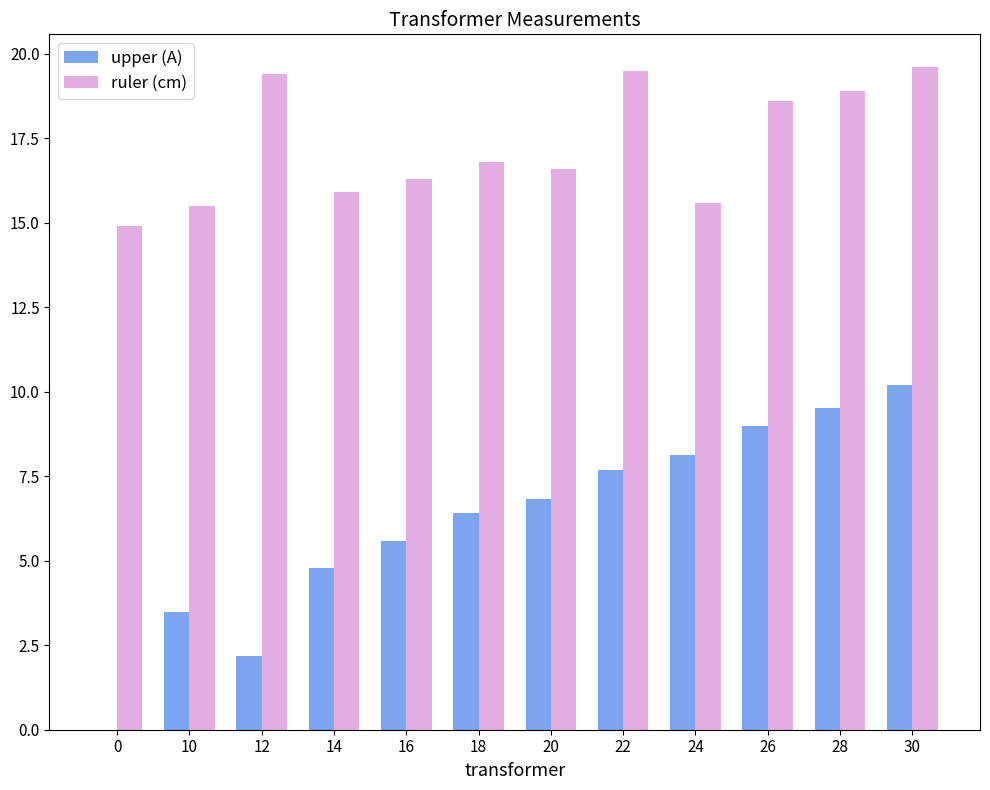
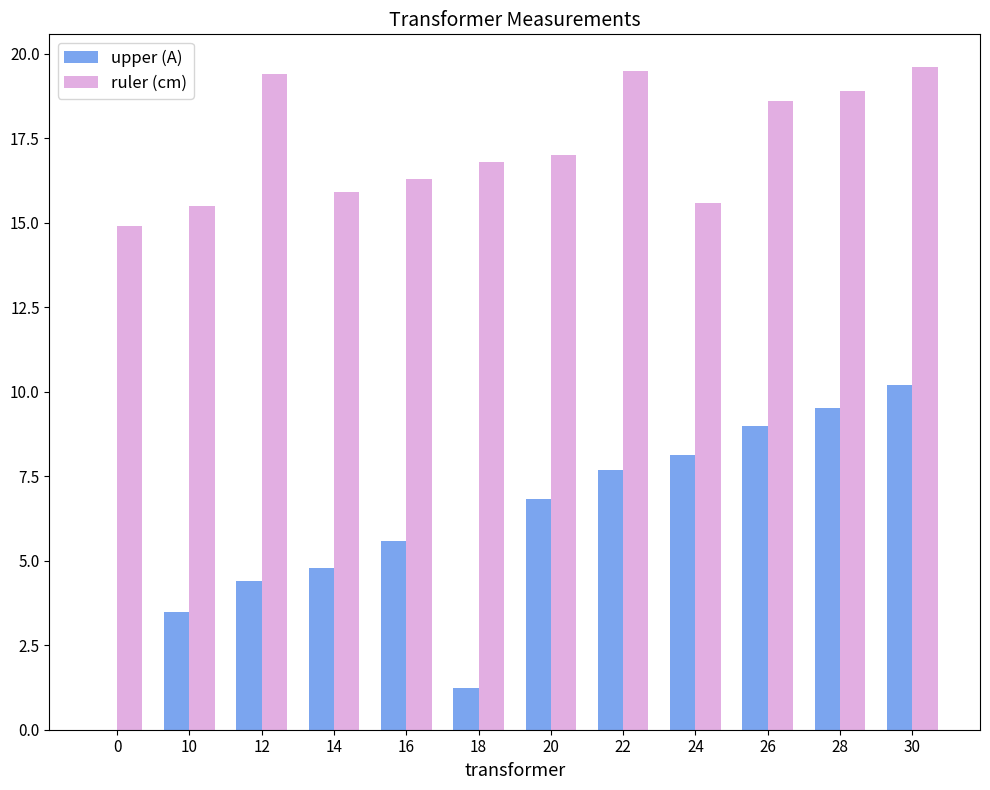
upper (A), 12: 2.2 -> 4.4
upper (A), 18: 6.4 -> 1.2
ruler (cm), 20: 16.6 -> 17.0
